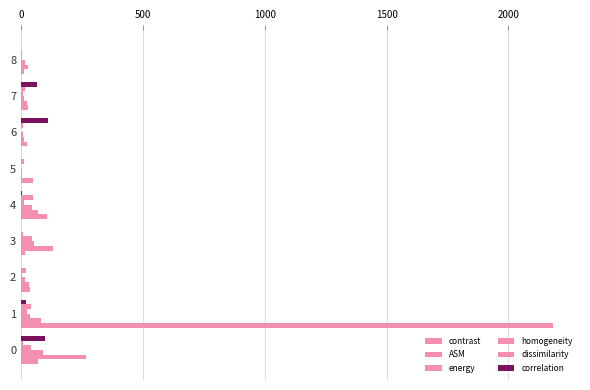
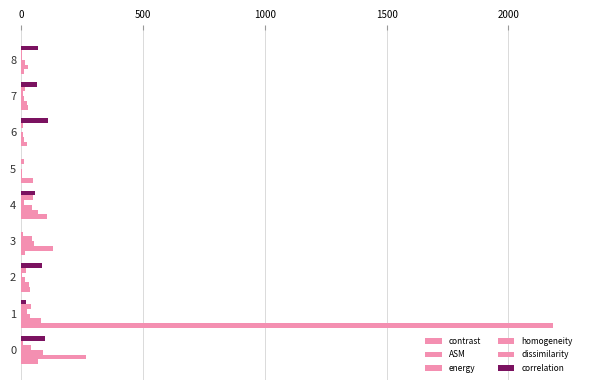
correlation, 8: 0 -> 70
correlation, 4: 0 -> 60
correlation, 2: 0 -> 90
